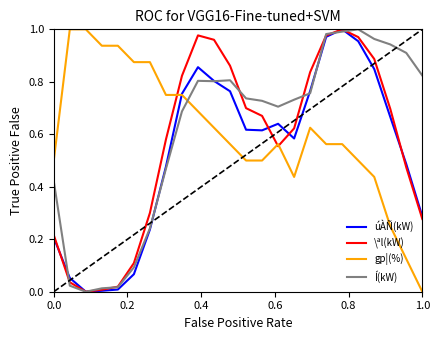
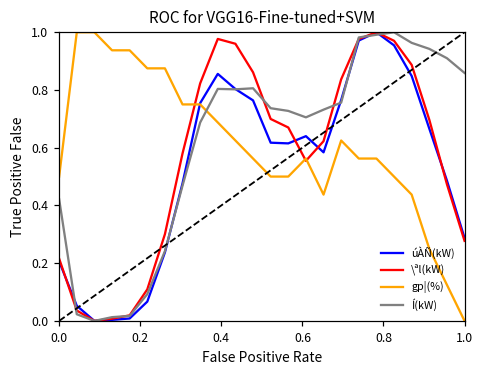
Í(kW), 1.0: 0.82 -> 0.86
